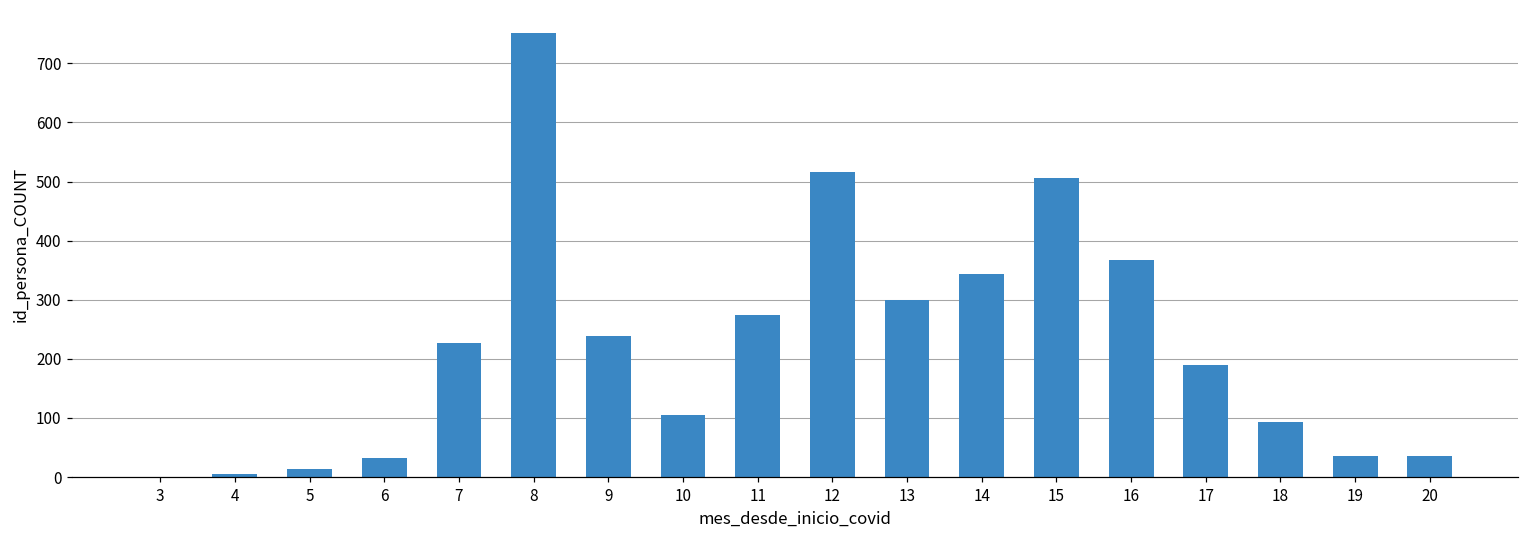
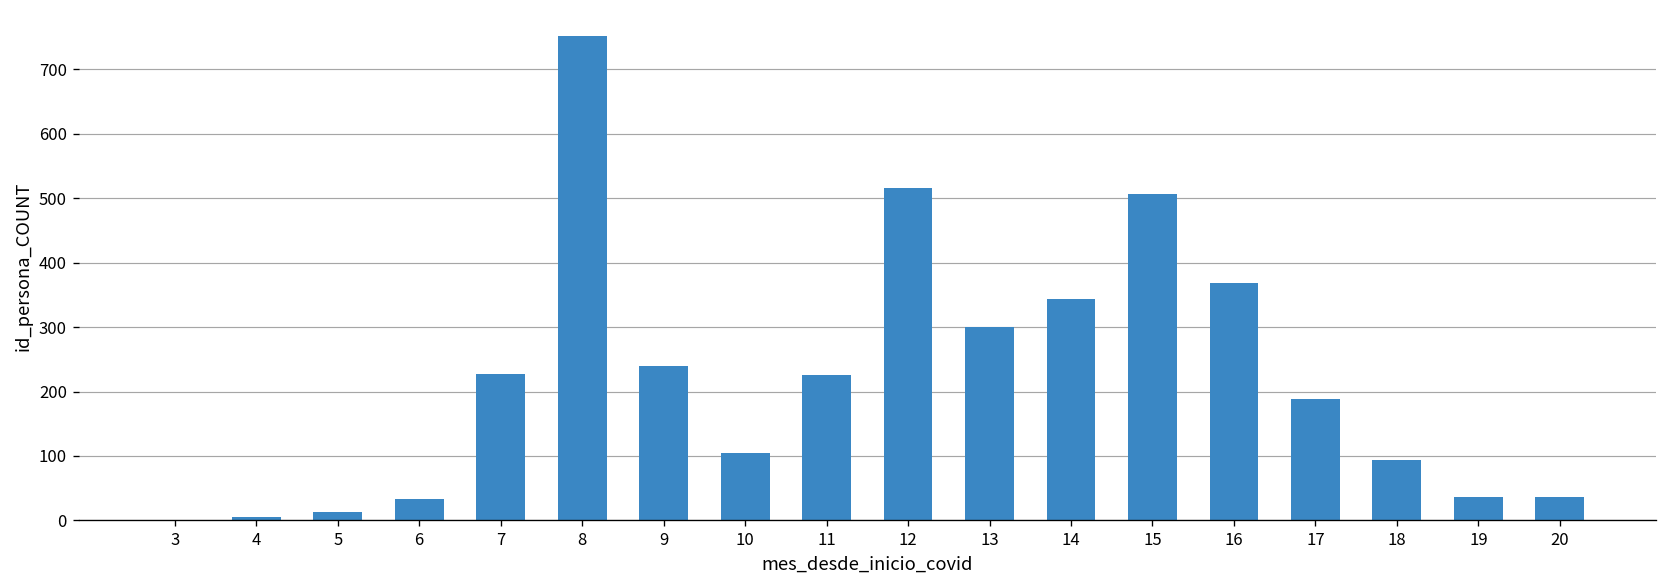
11: 280 -> 230
